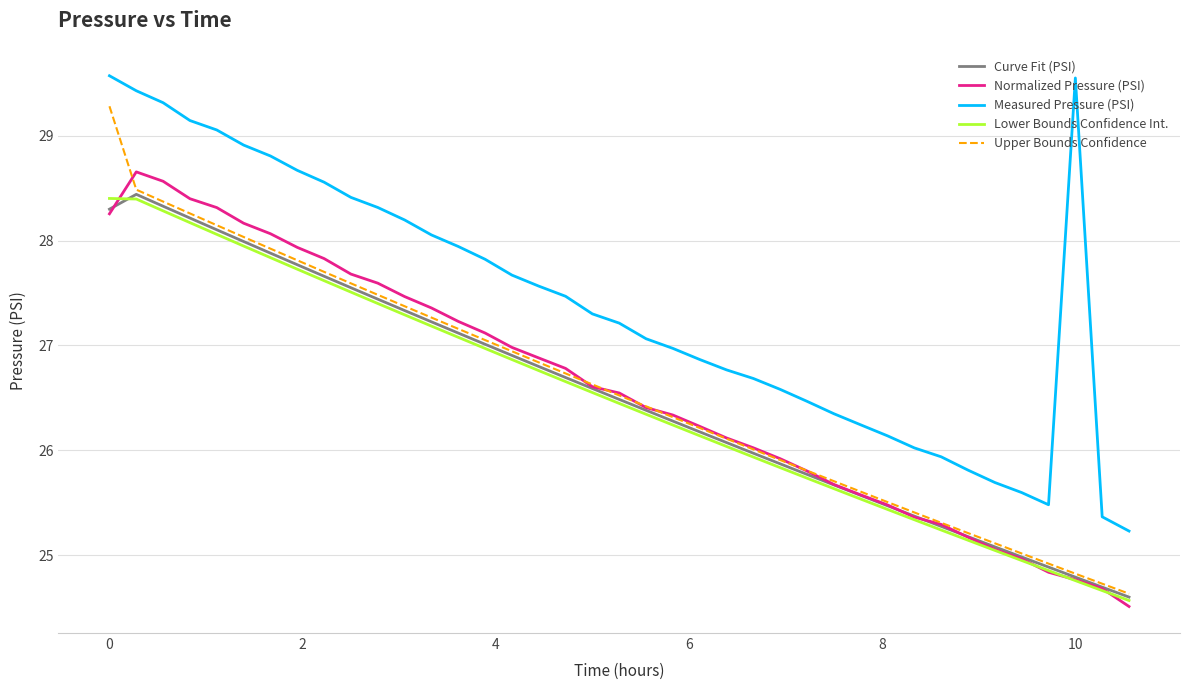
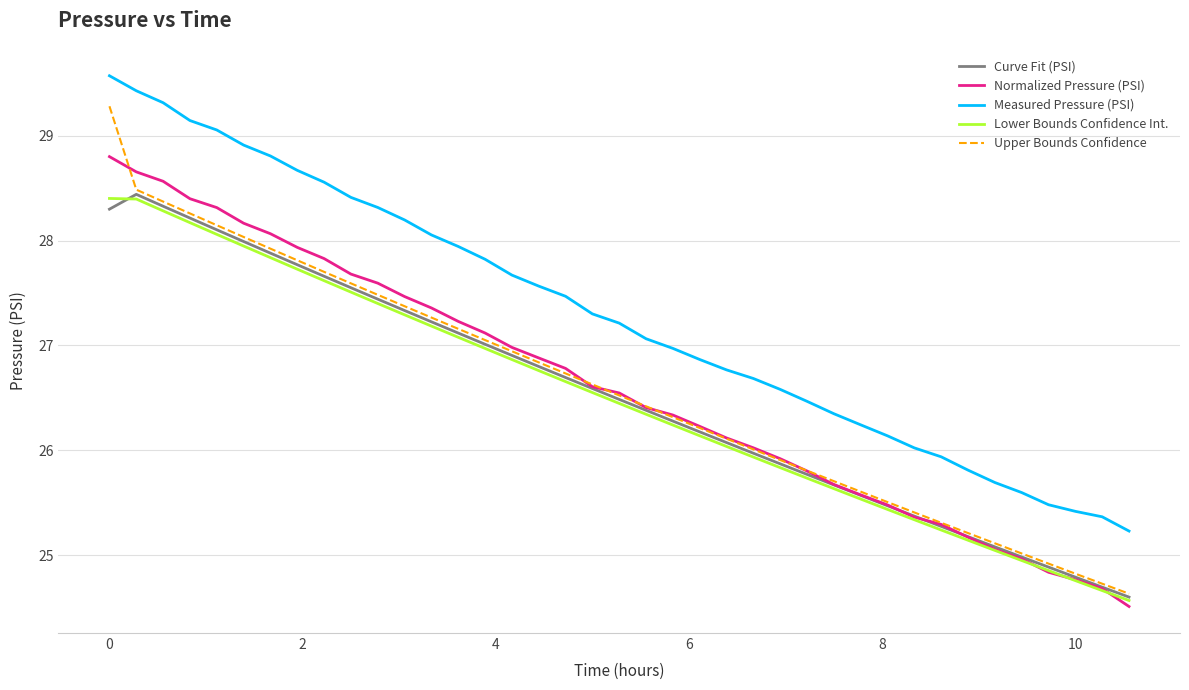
Normalized Pressure (PSI), 0: 28.26 -> 28.80
Measured Pressure (PSI), 10: 29.55 -> 25.42
